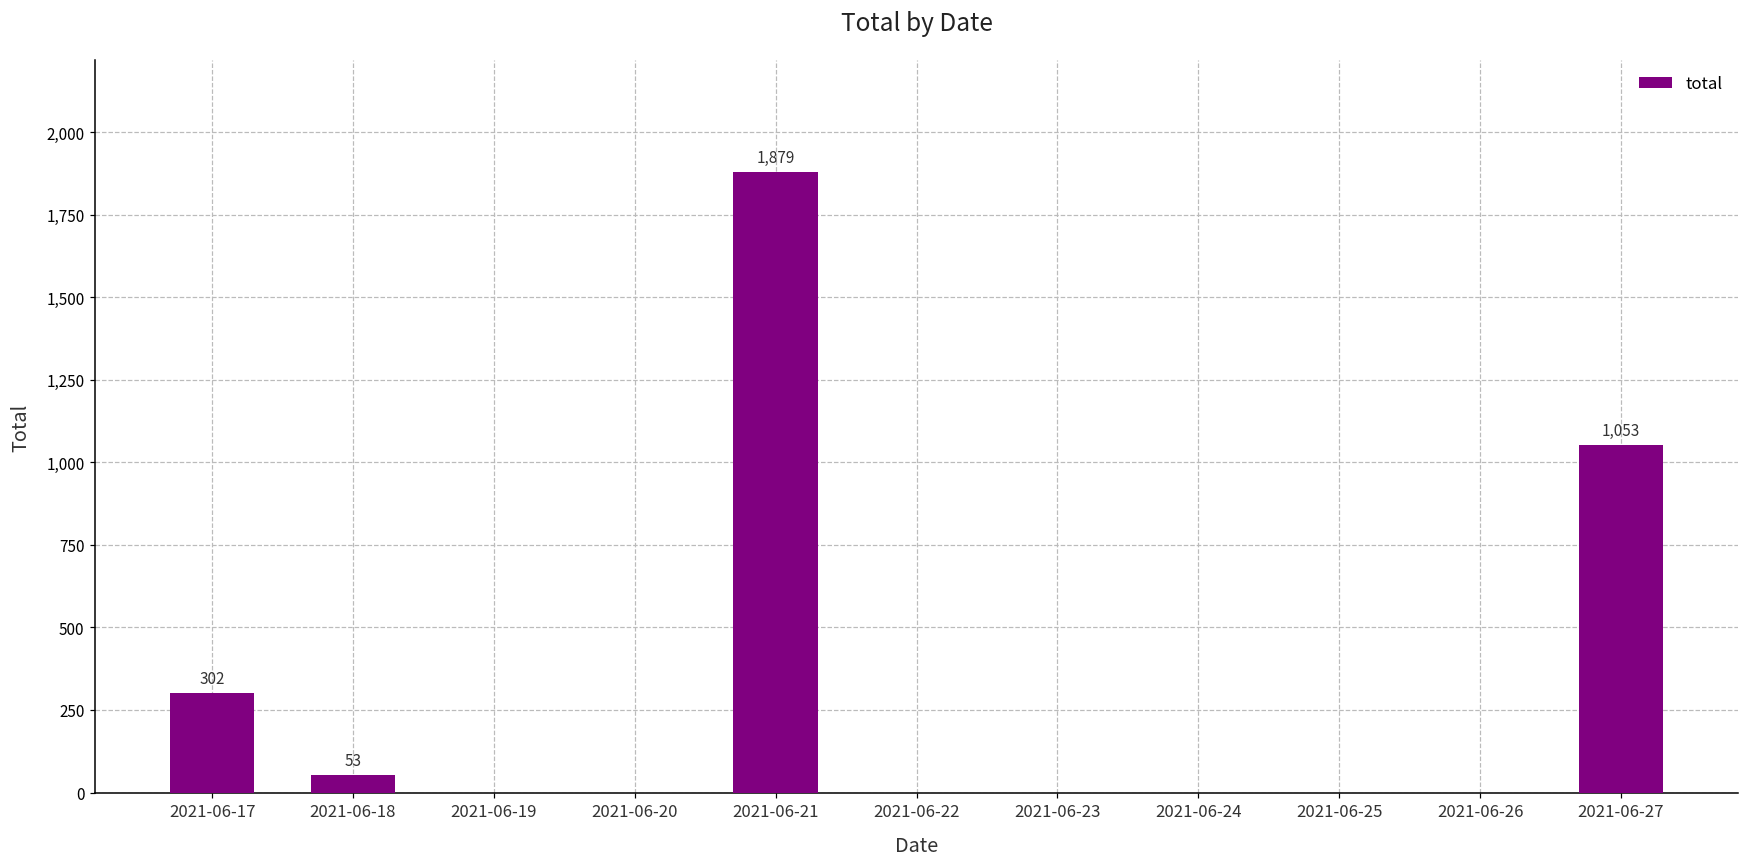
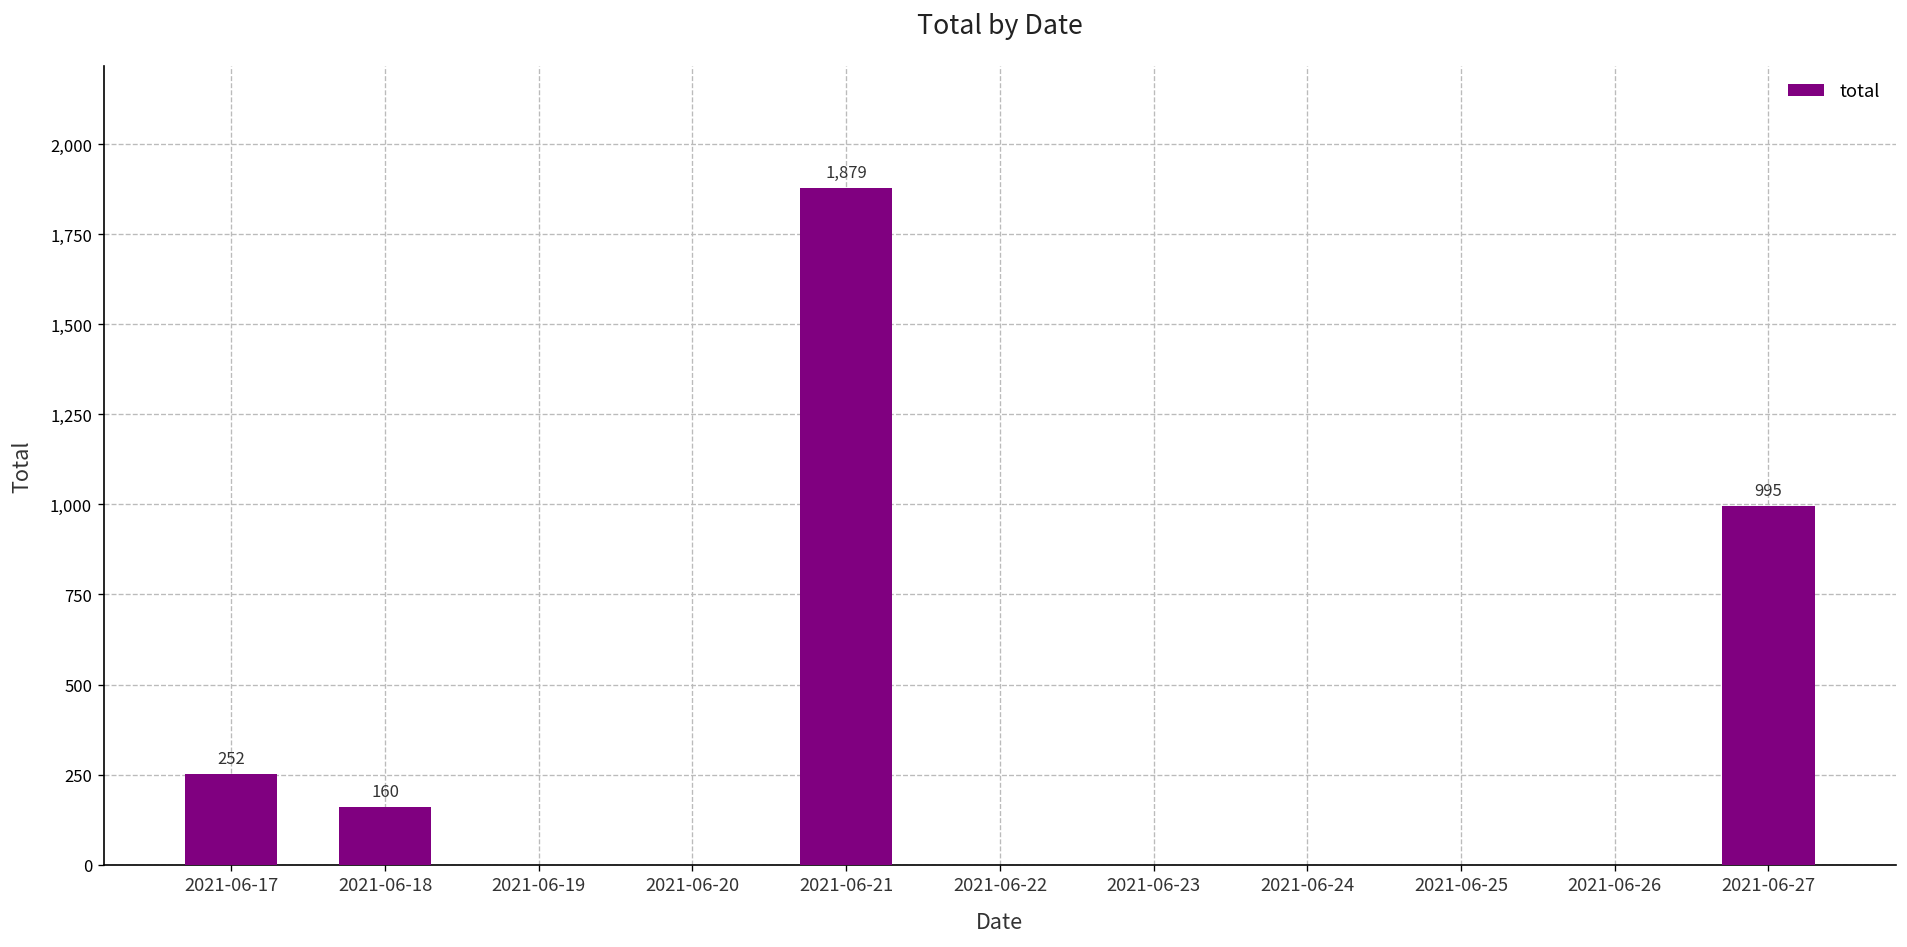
2021-06-17: 302 -> 252
2021-06-18: 53 -> 160
2021-06-27: 1,053 -> 995
